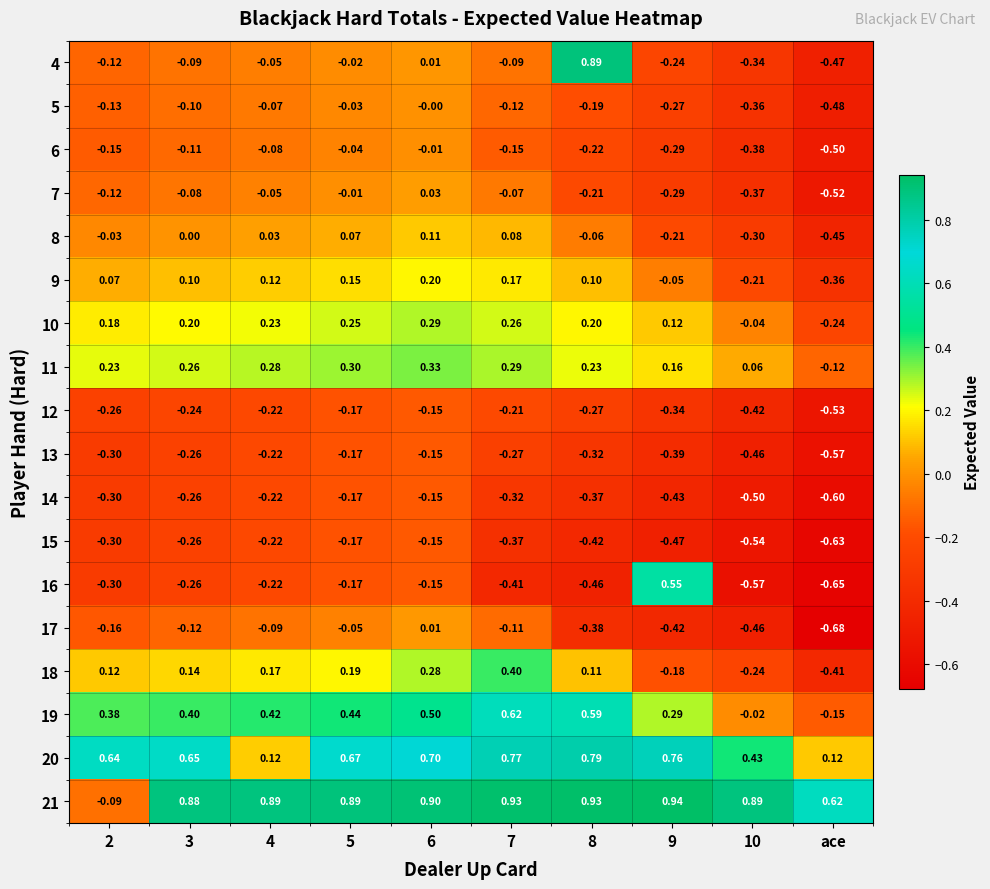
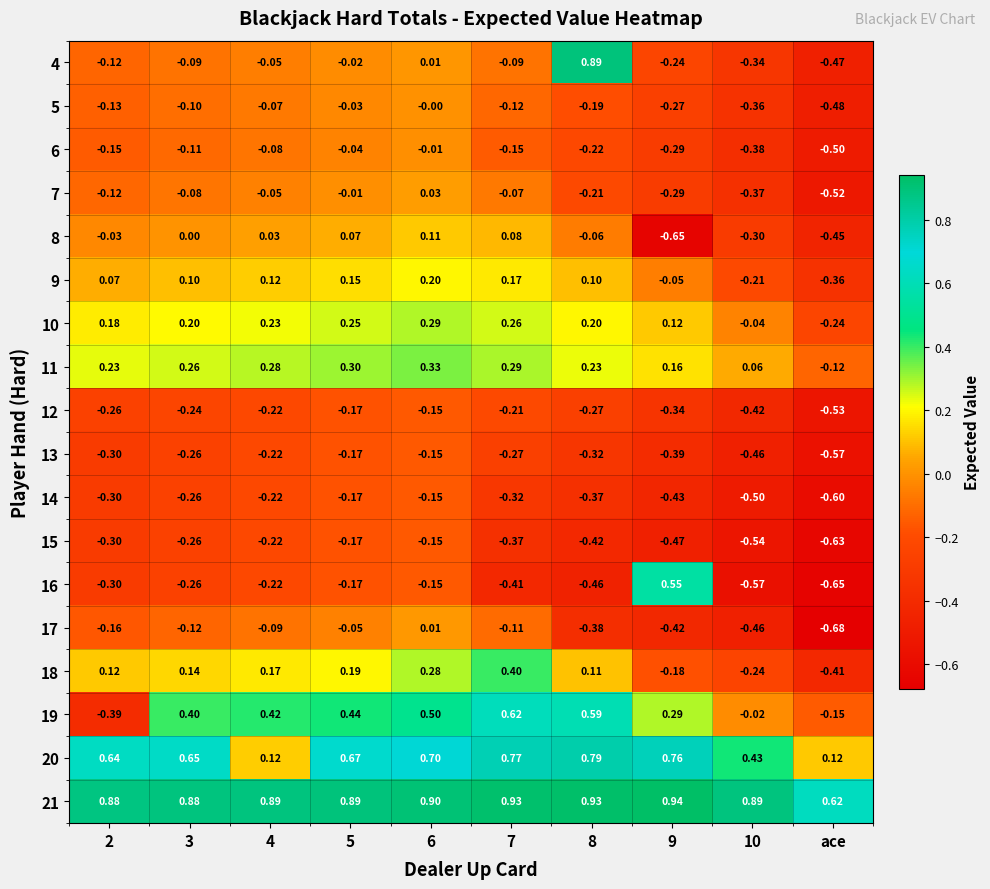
8, 9: -0.21 -> -0.65
19, 2: 0.38 -> -0.39
21, 2: -0.09 -> 0.88
